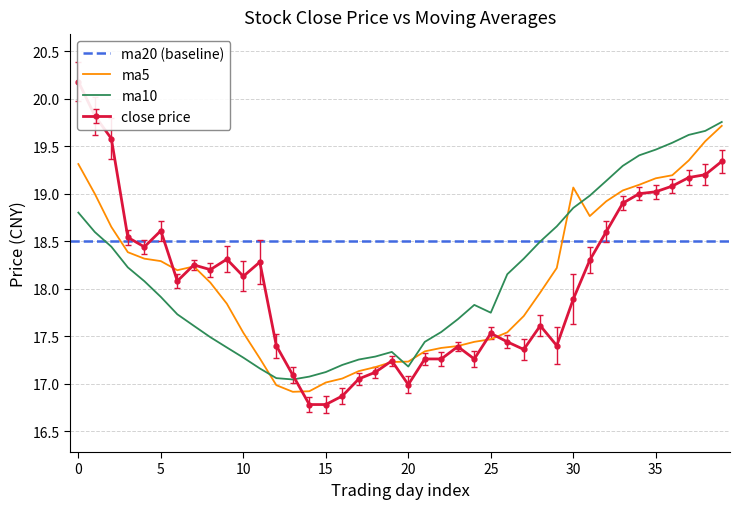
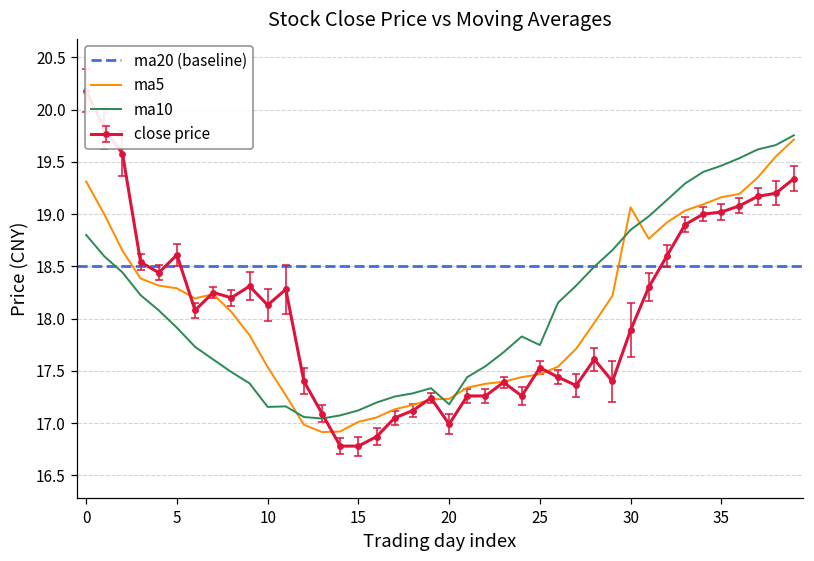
ma10, 10: 17.3 -> 17.2
